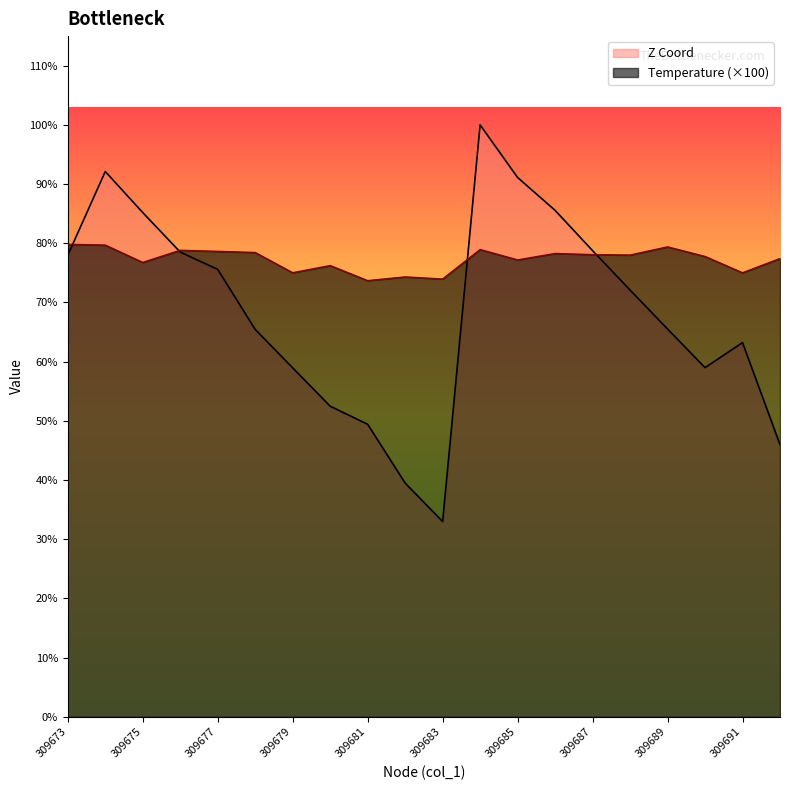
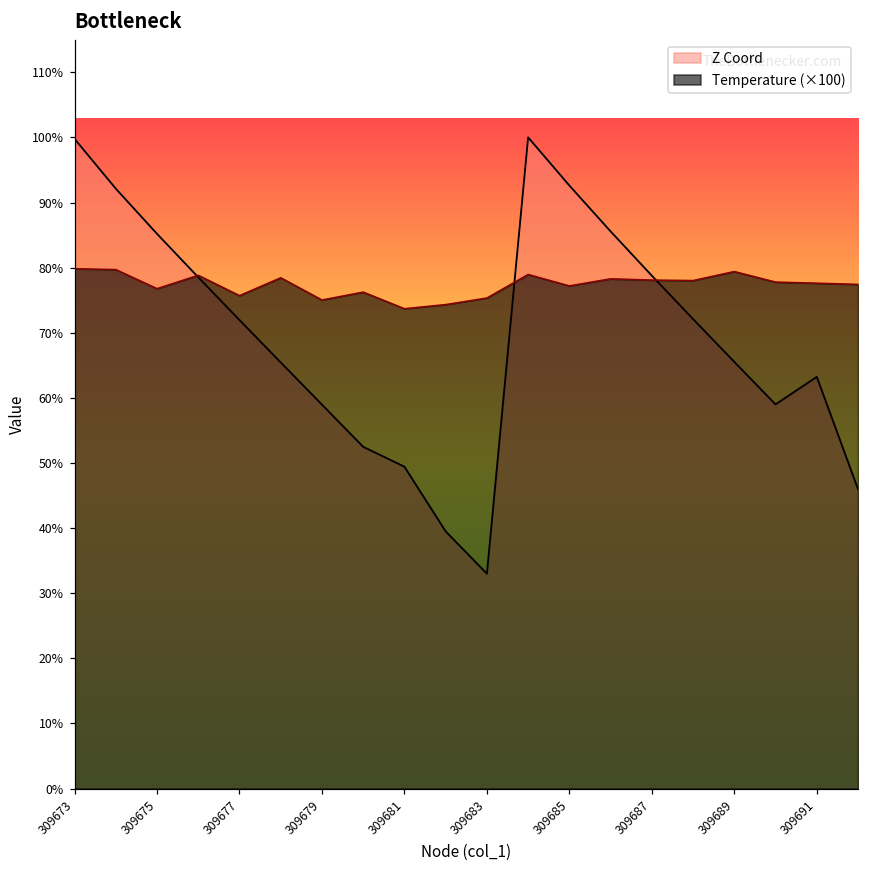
Z Coord, 309673: 78% -> 100%
Z Coord, 309677: 76% -> 72%
Temperature (×100), 309677: 79% -> 76%
Temperature (×100), 309683: 74% -> 75%
Z Coord, 309685: 91% -> 93%
Temperature (×100), 309691: 75% -> 78%
